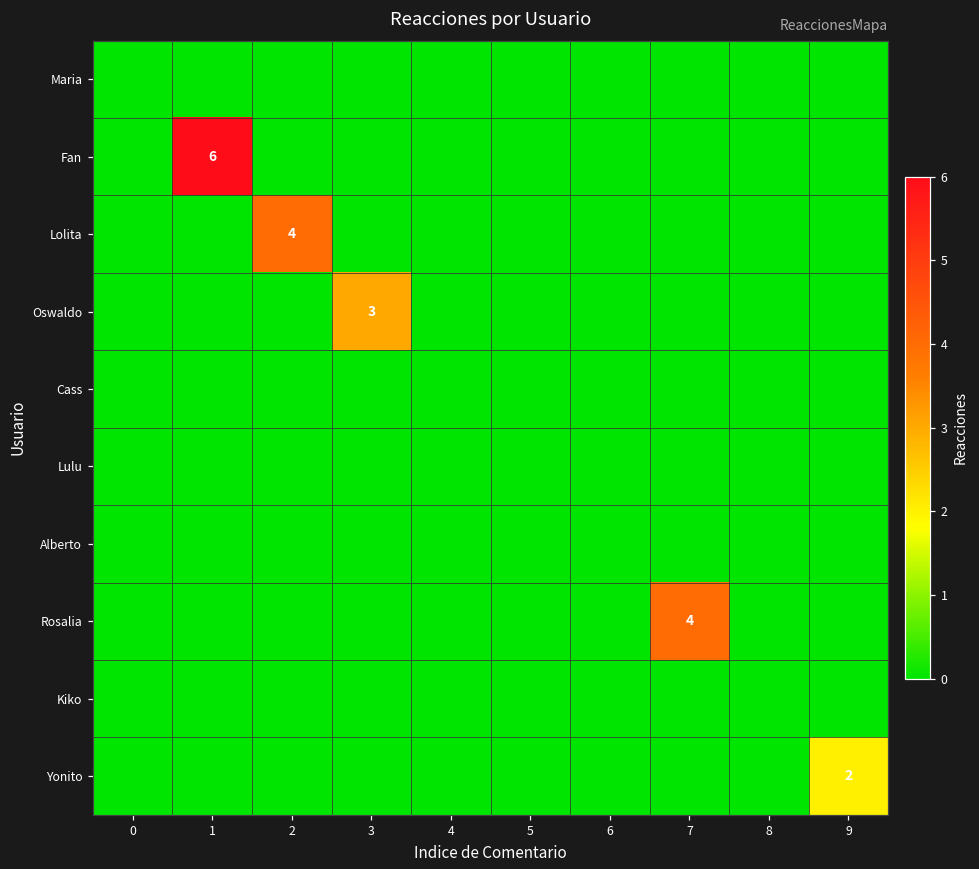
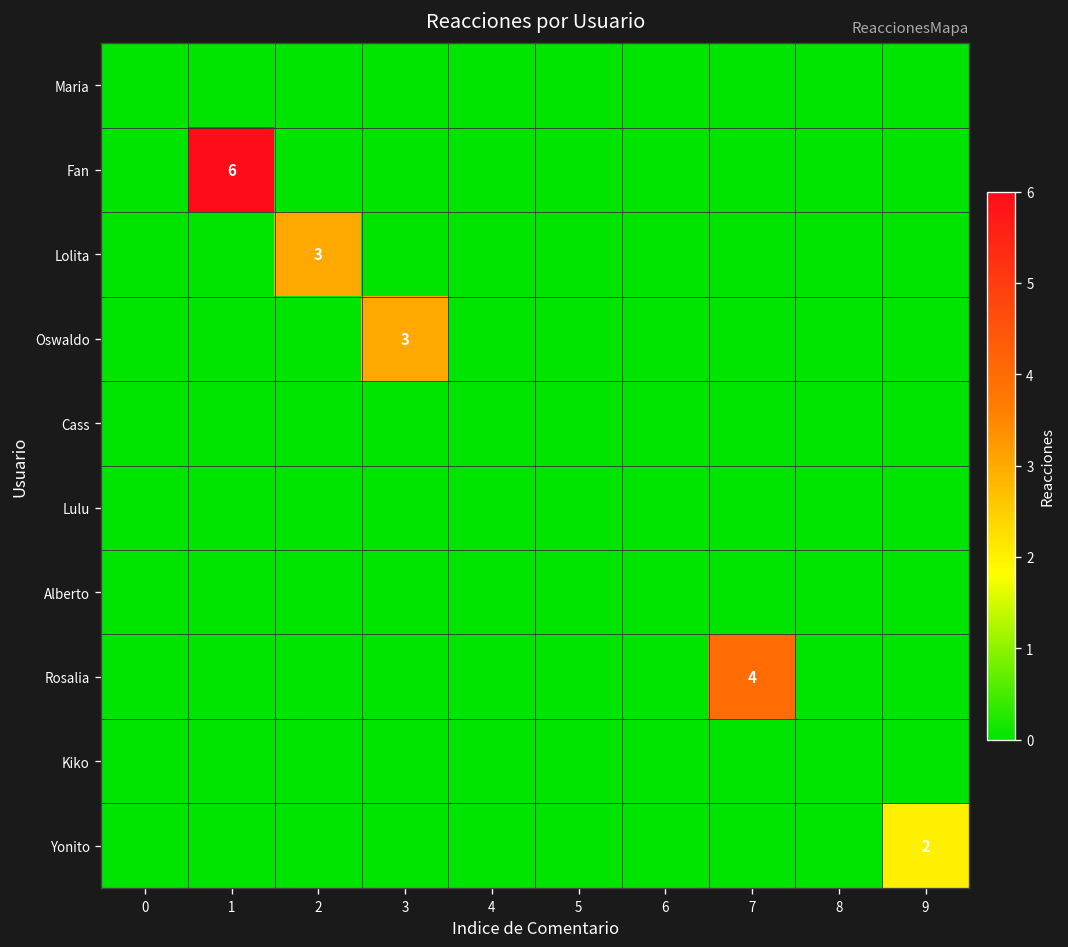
Lolita, 2: 4 -> 3
